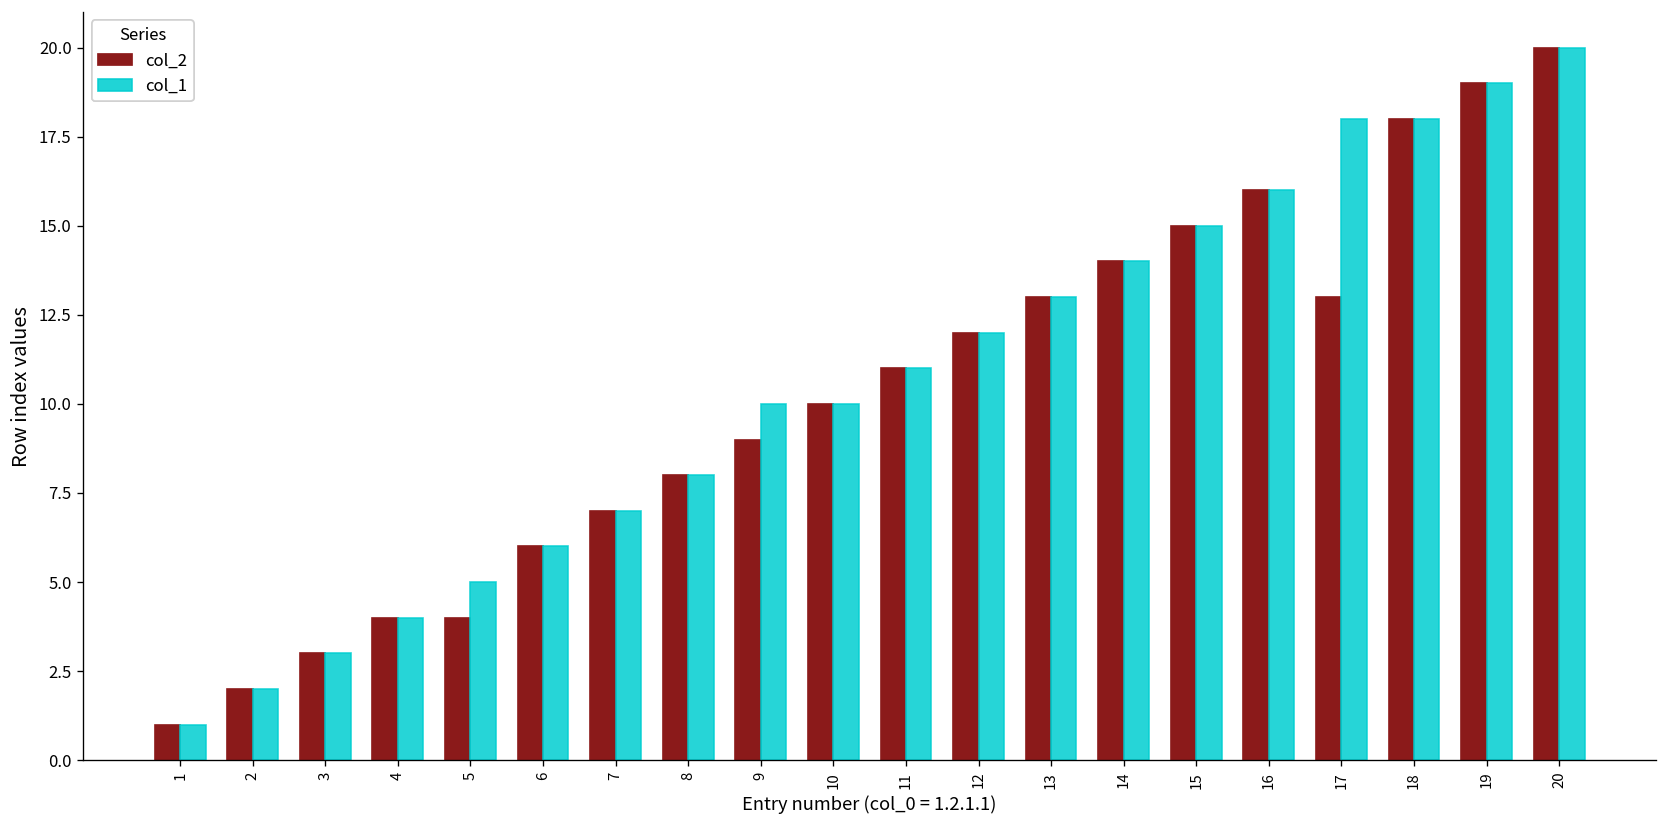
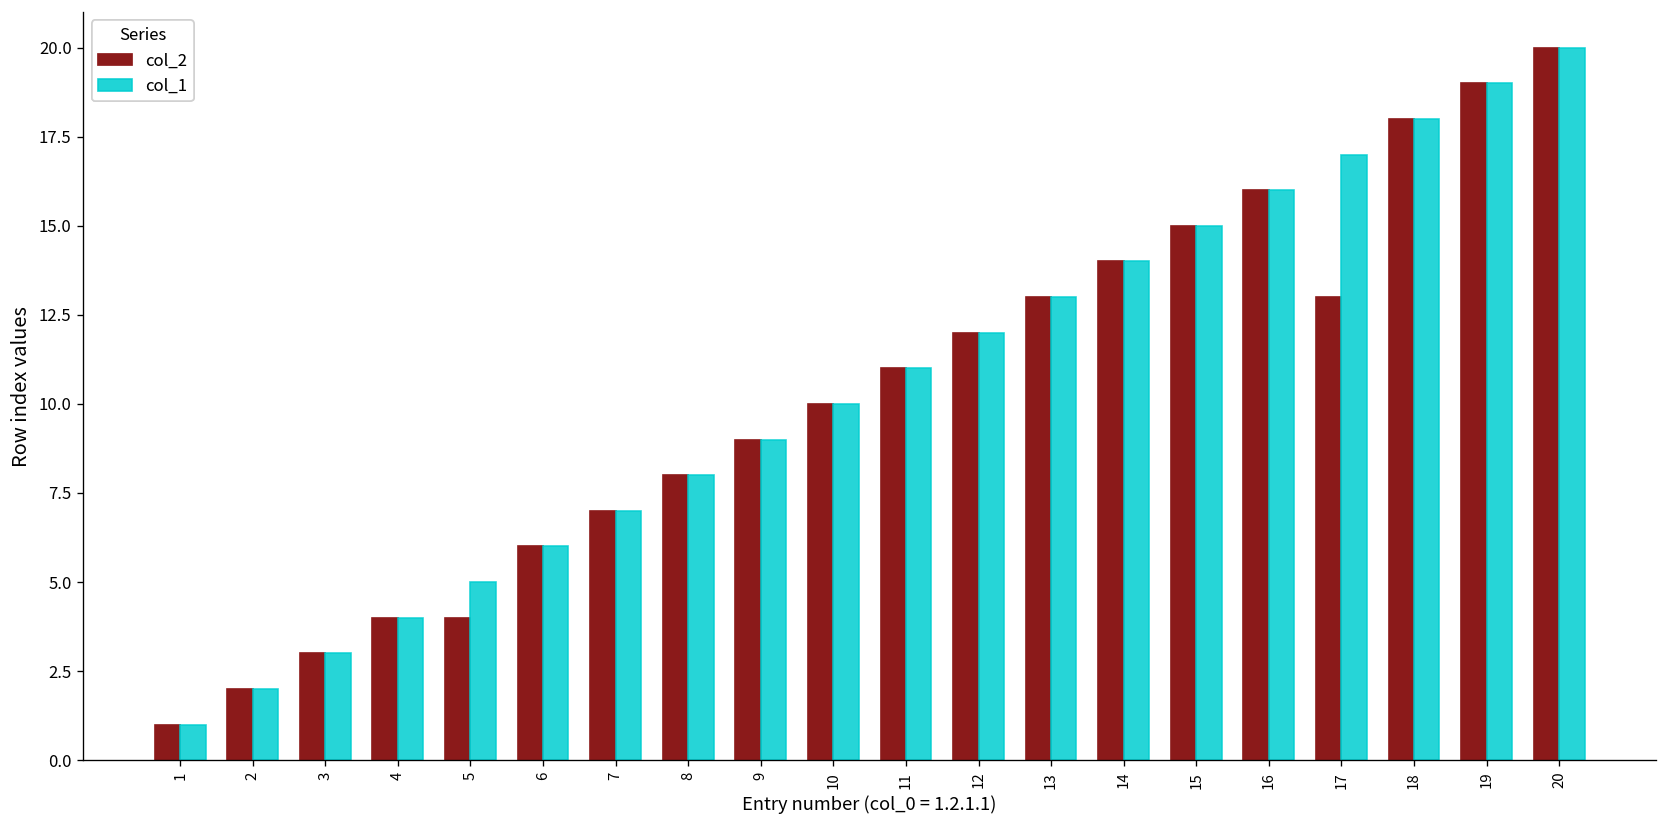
col_1, 9: 10 -> 9
col_1, 17: 18 -> 17
